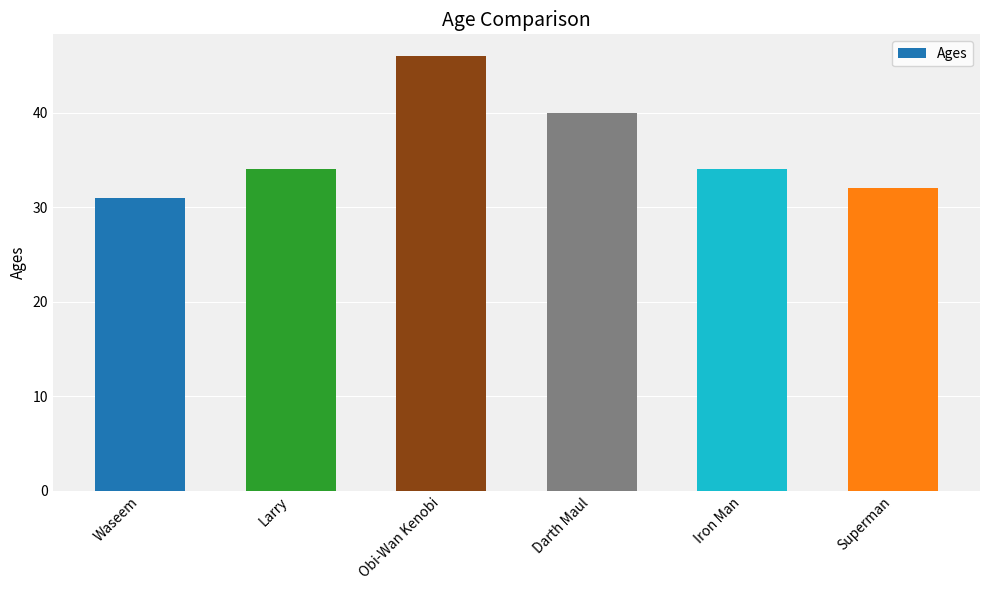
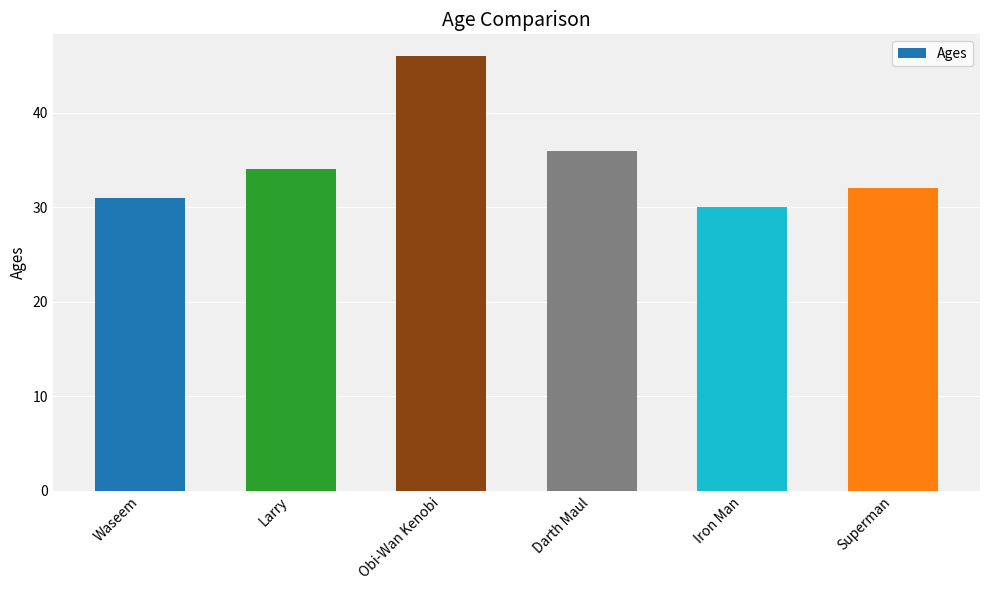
Darth Maul: 40 -> 36
Iron Man: 34 -> 30
